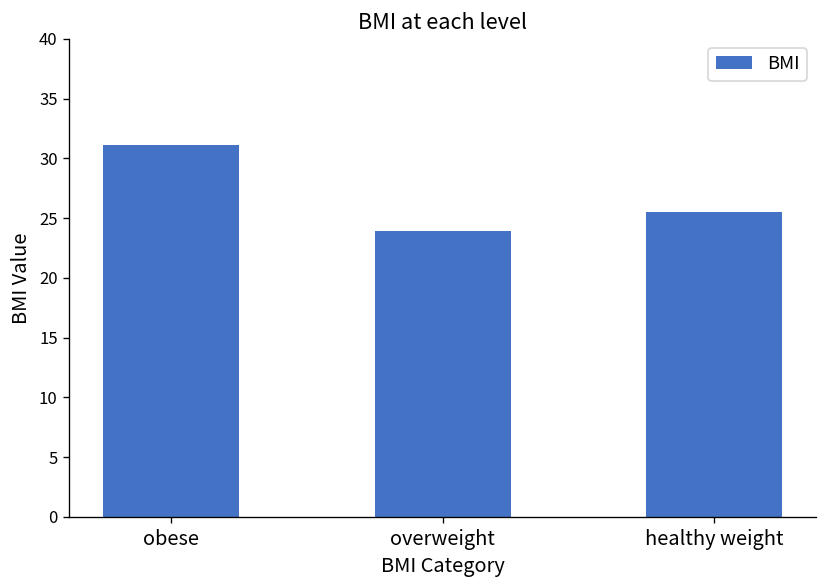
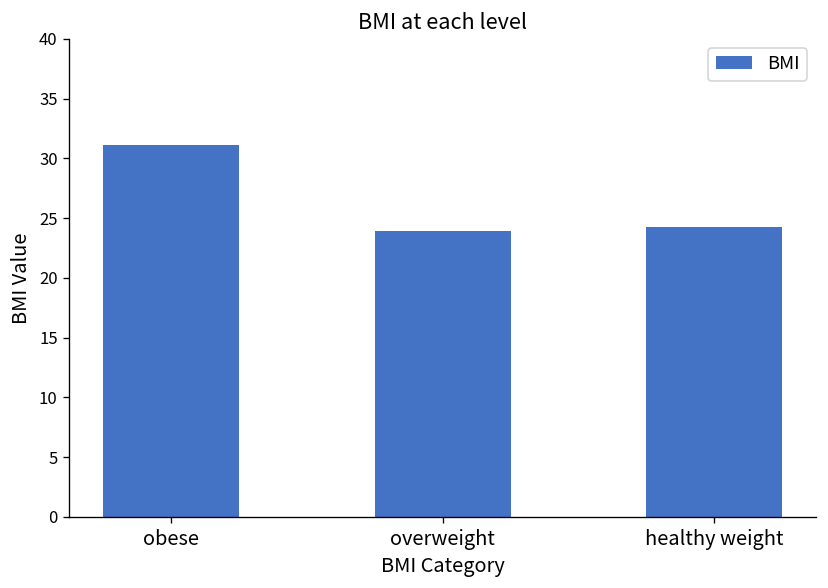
healthy weight: 25 -> 24
